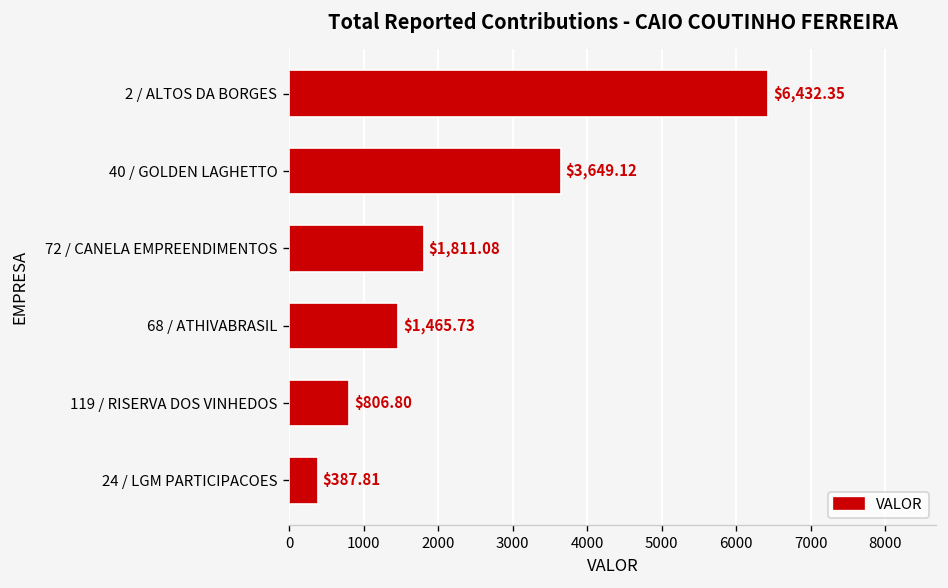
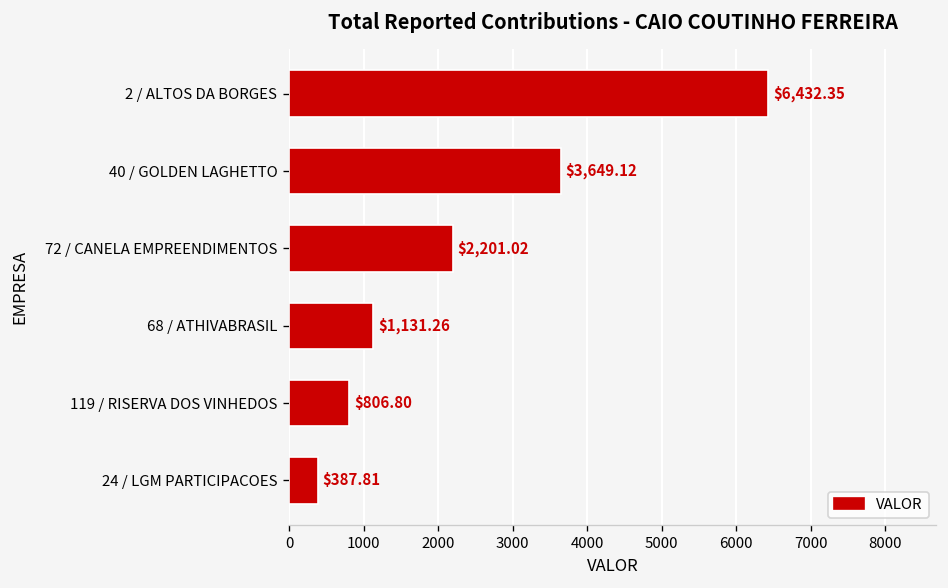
72 / CANELA EMPREENDIMENTOS: $1,811.08 -> $2,201.02
68 / ATHIVABRASIL: $1,465.73 -> $1,131.26
